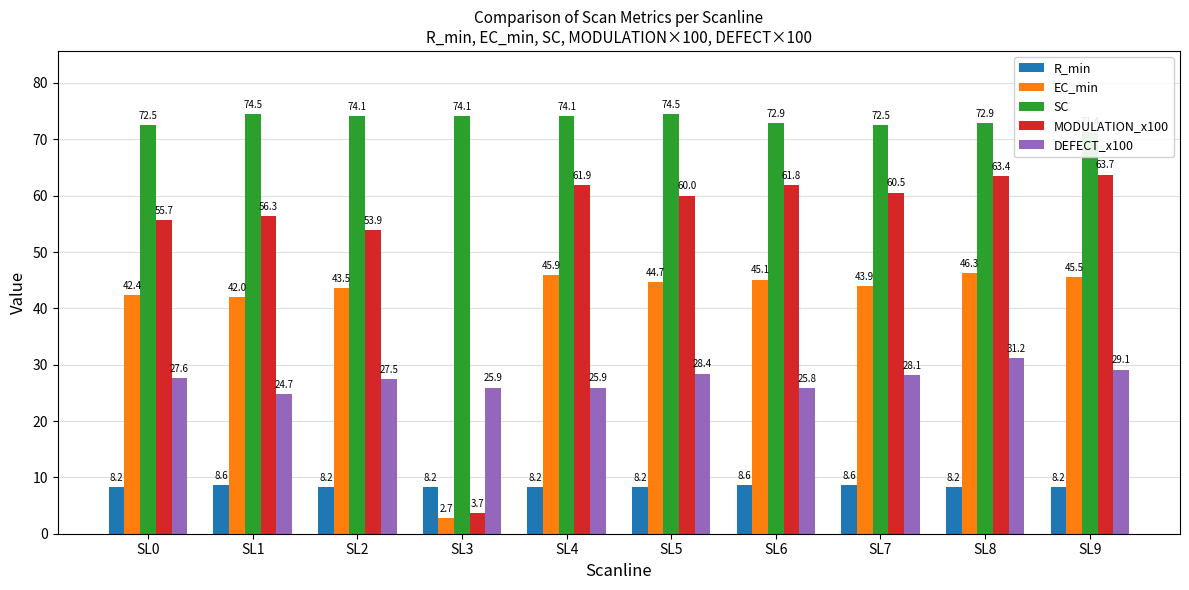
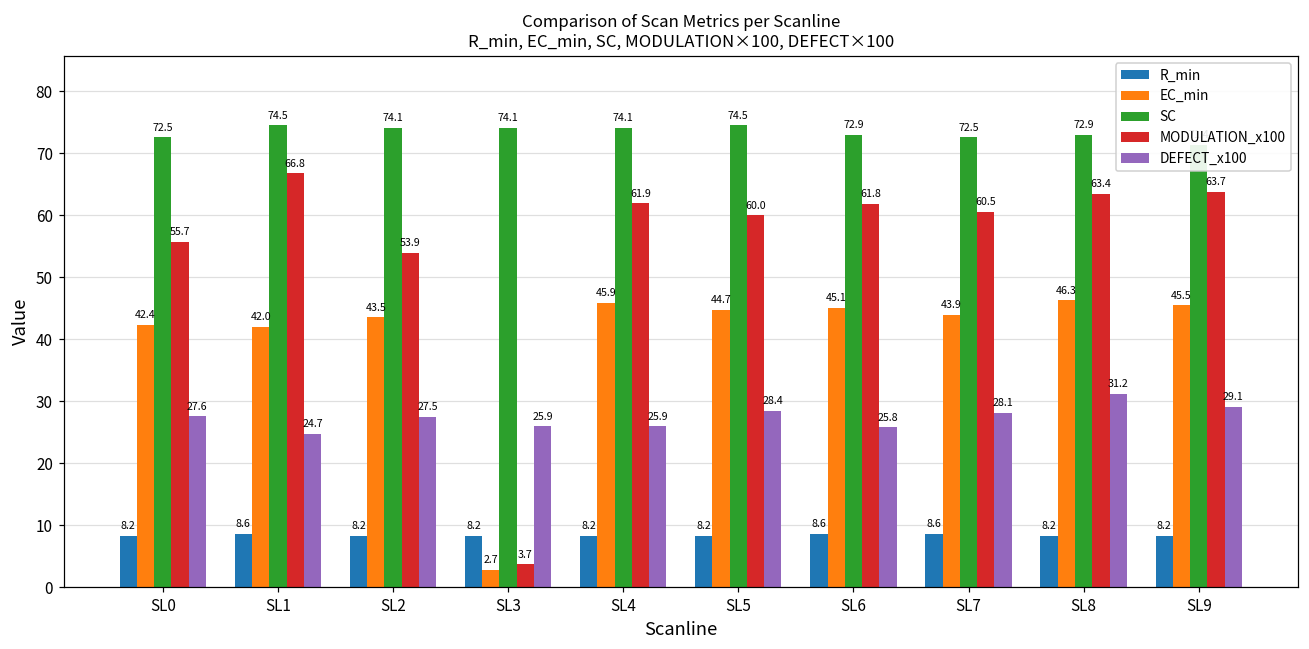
MODULATION_x100, SL1: 56.3 -> 66.8
